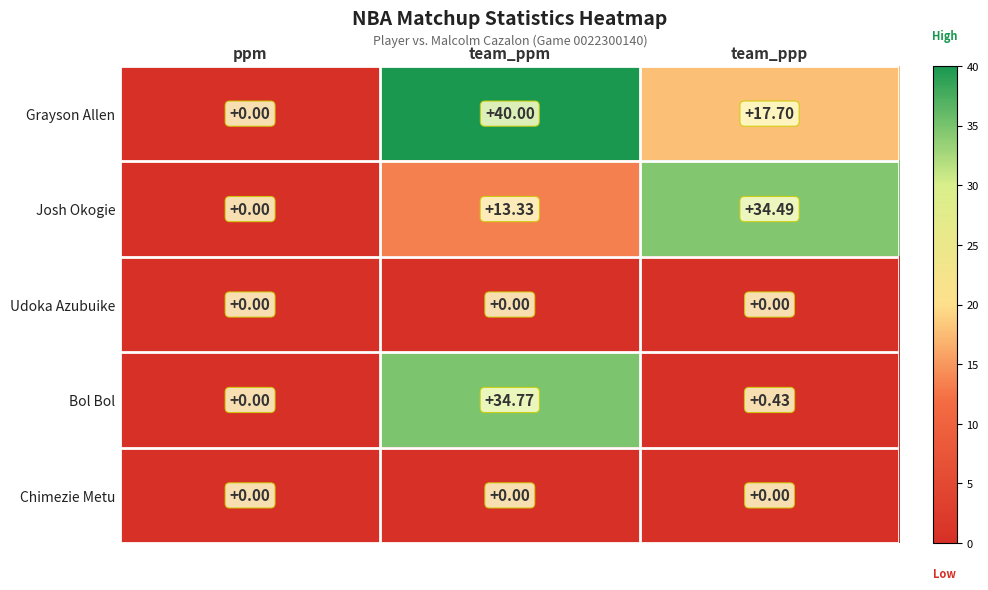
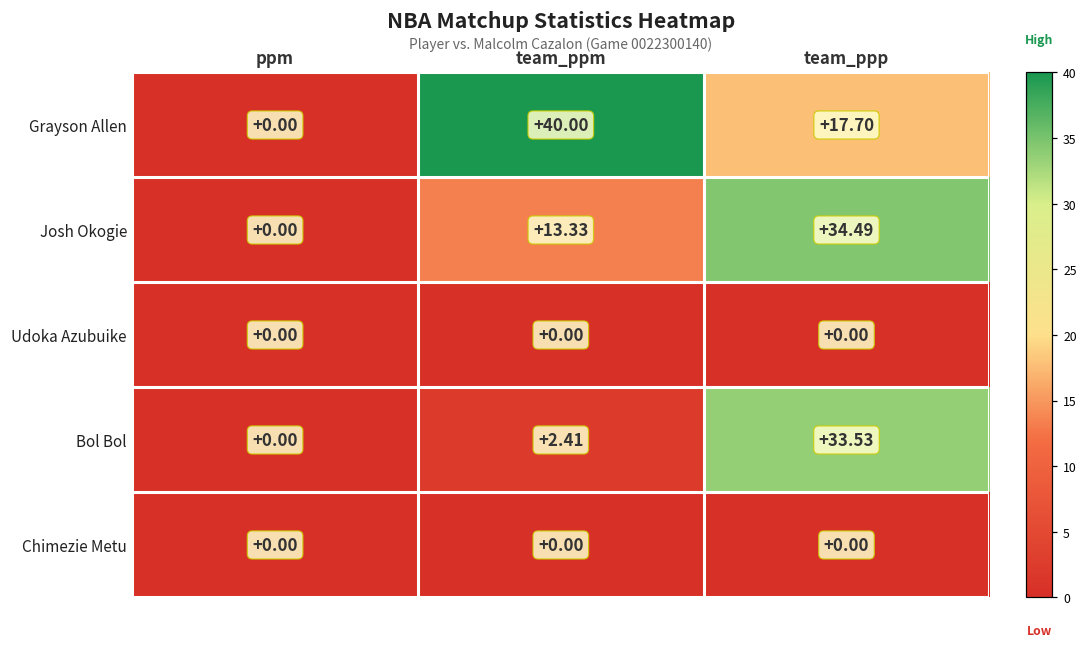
Bol Bol, team_ppm: +34.77 -> +2.41
Bol Bol, team_ppp: +0.43 -> +33.53
